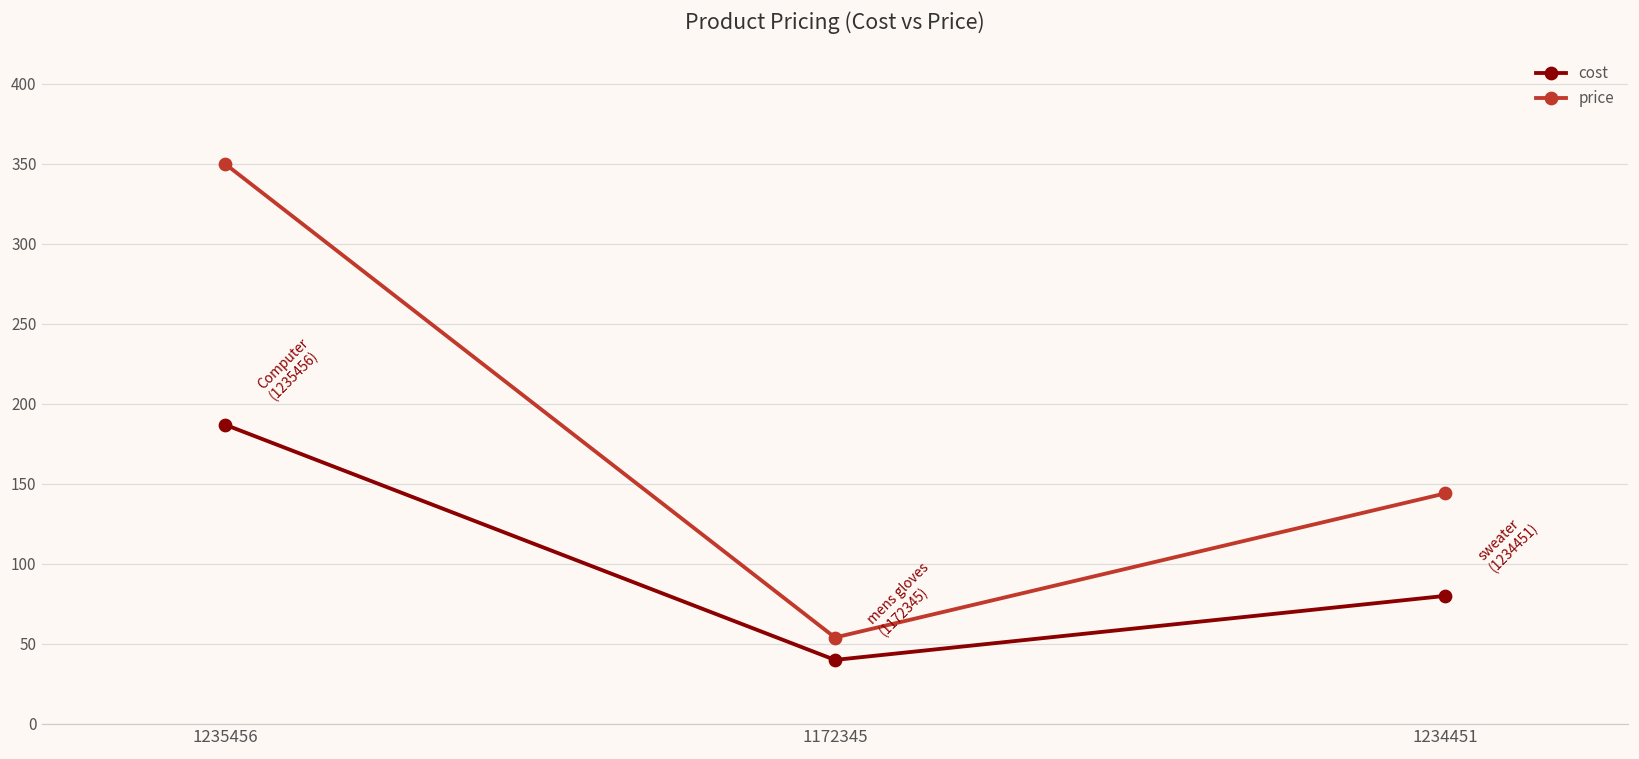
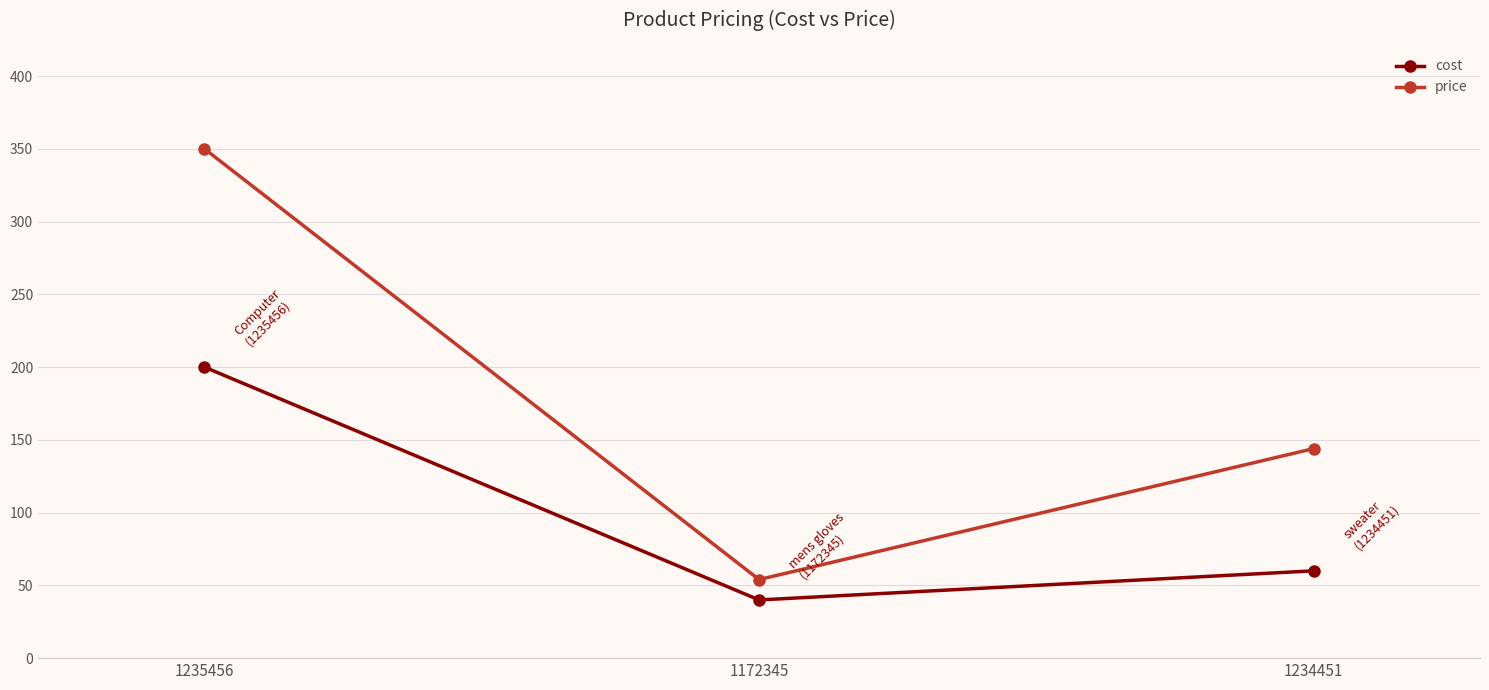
cost, 1235456: 187 -> 200
cost, 1234451: 80 -> 60
